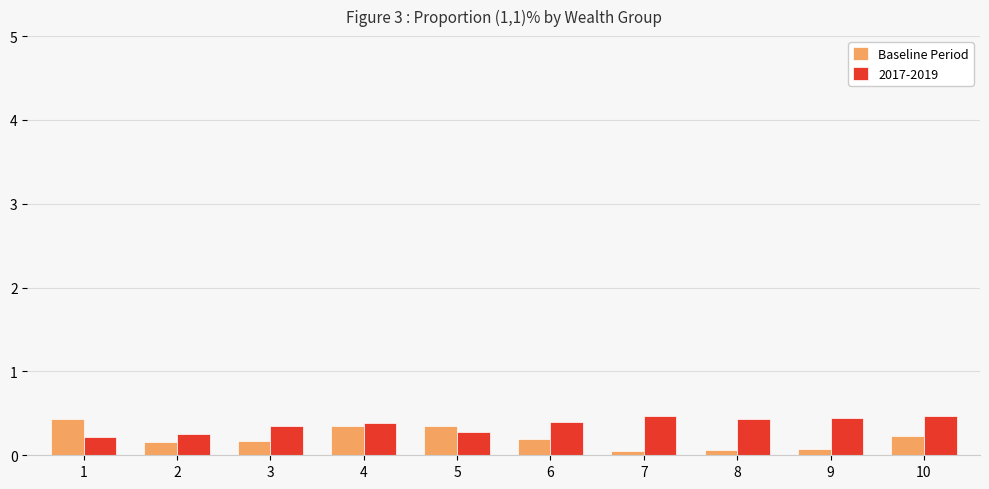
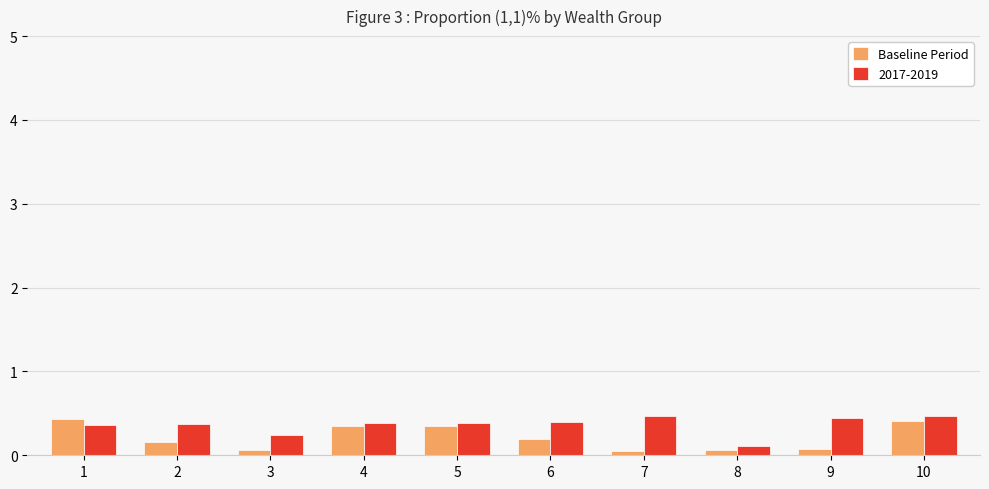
2017-2019, 1: 0.2 -> 0.4
2017-2019, 2: 0.3 -> 0.4
Baseline Period, 3: 0.2 -> 0.1
2017-2019, 3: 0.4 -> 0.2
2017-2019, 5: 0.3 -> 0.4
2017-2019, 8: 0.4 -> 0.1
Baseline Period, 10: 0.2 -> 0.4
